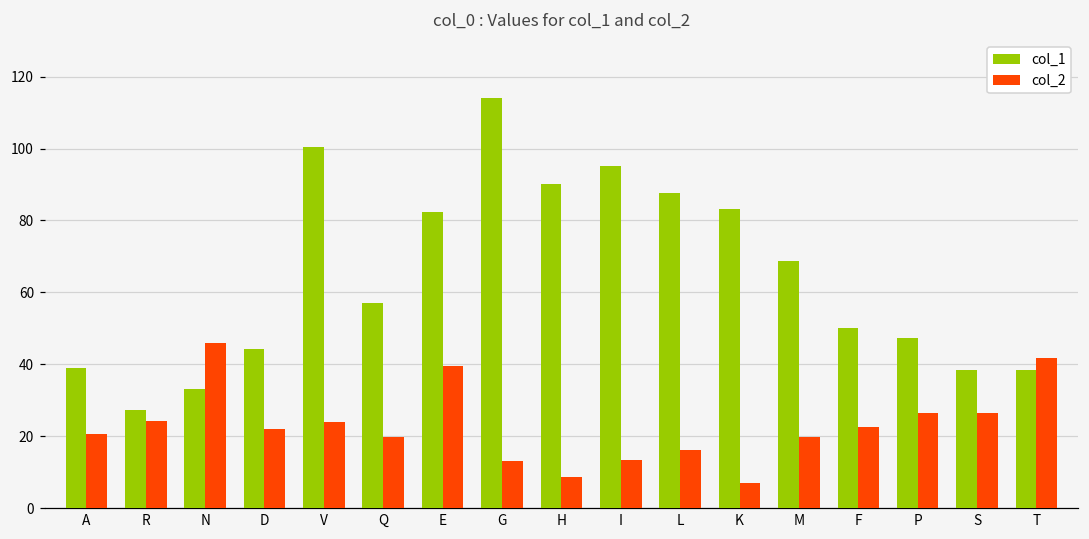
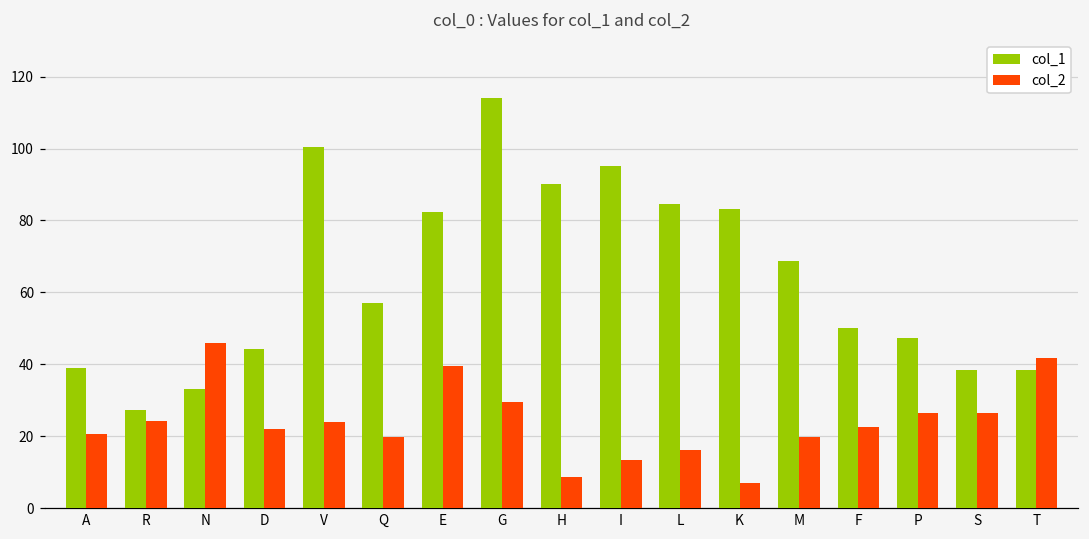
col_2, G: 13 -> 30
col_1, L: 88 -> 85
